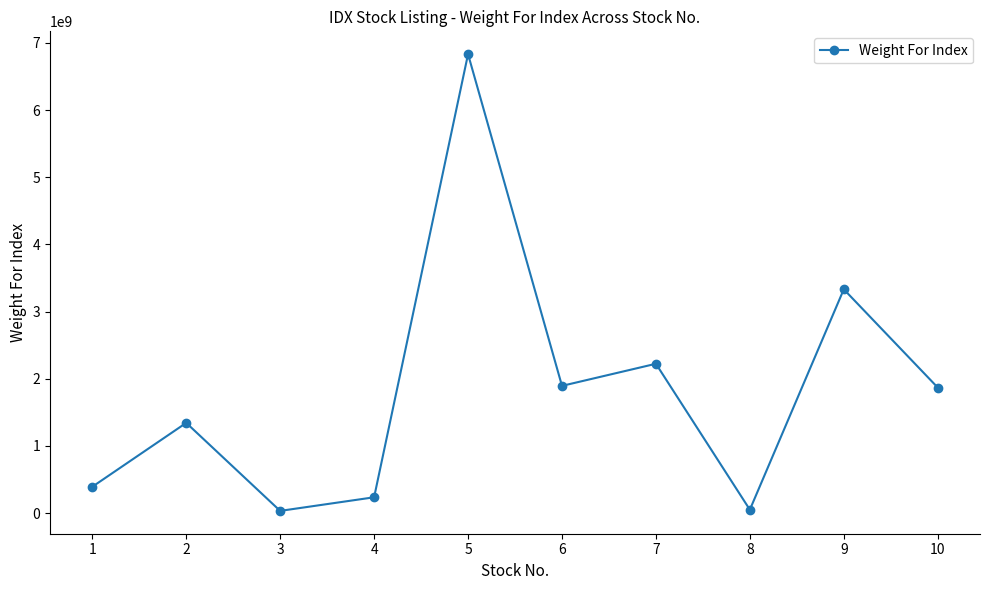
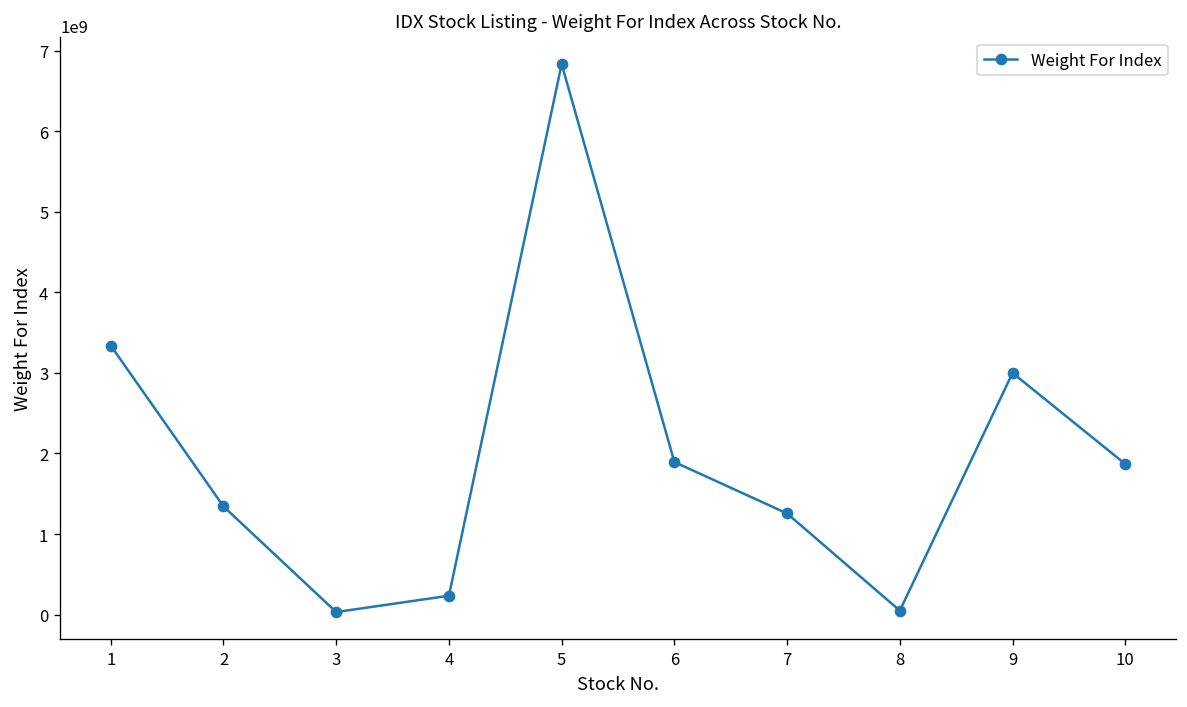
1: 400000000 -> 3300000000
7: 2200000000 -> 1300000000
9: 3300000000 -> 3000000000
